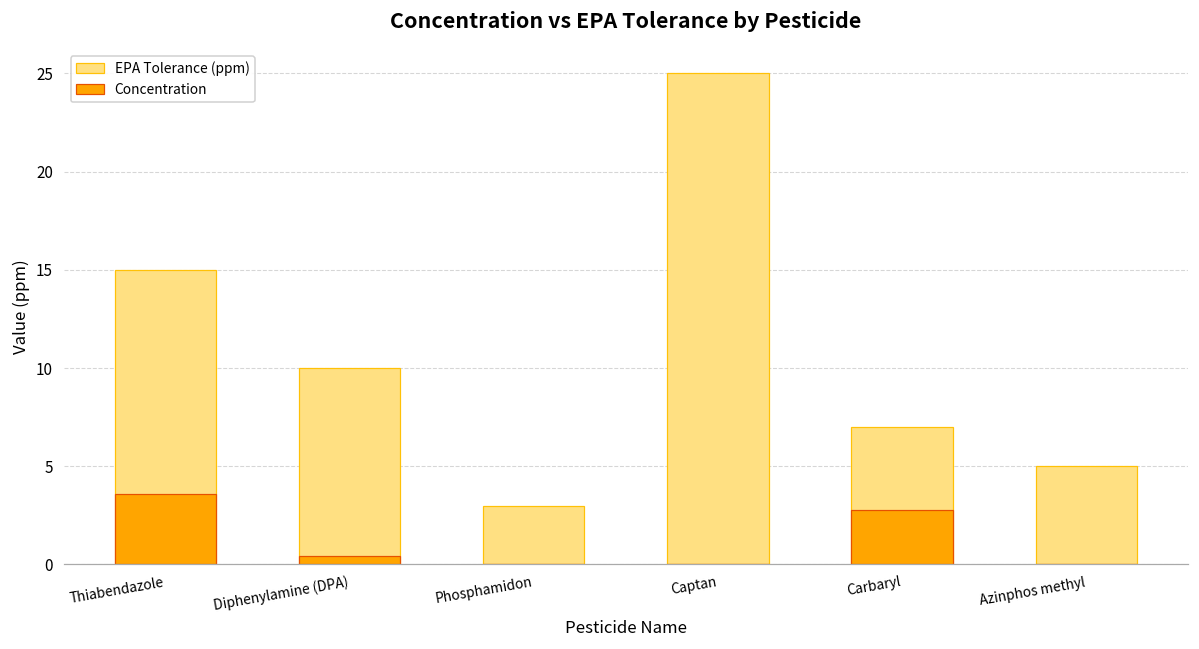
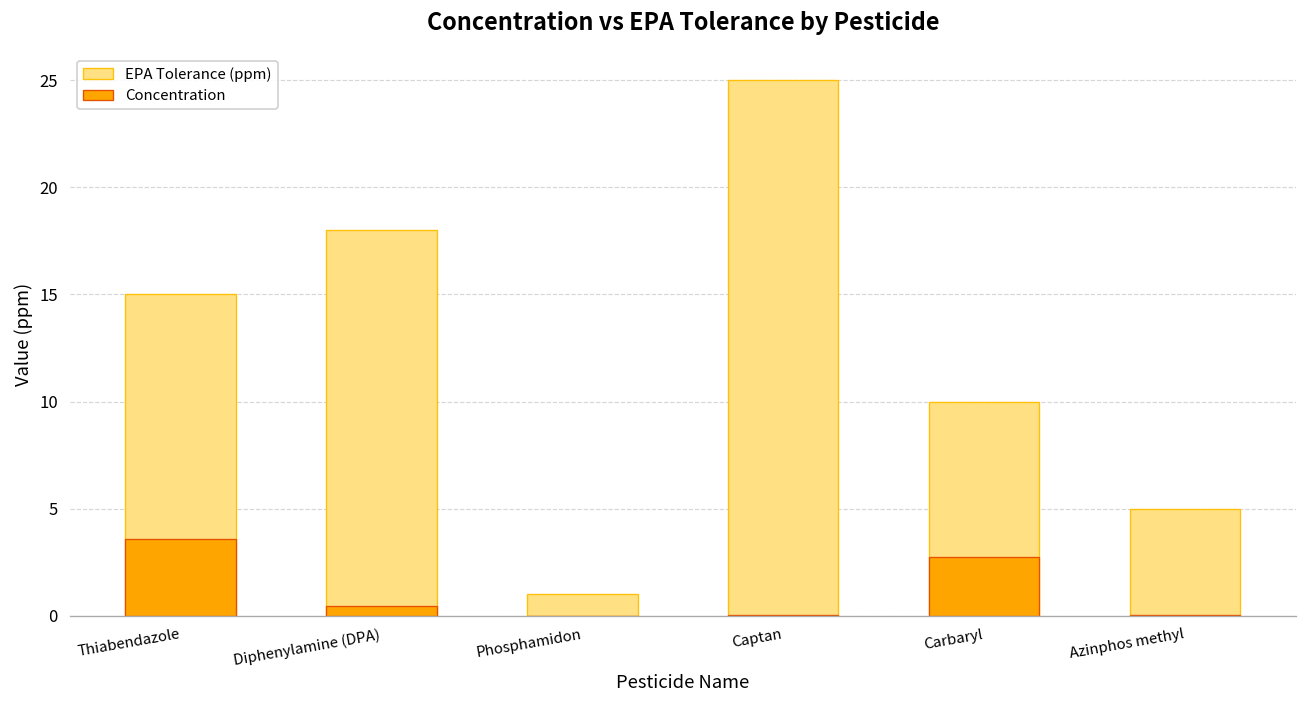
EPA Tolerance (ppm), Diphenylamine (DPA): 10 -> 18
EPA Tolerance (ppm), Phosphamidon: 3 -> 1
EPA Tolerance (ppm), Carbaryl: 7 -> 10
